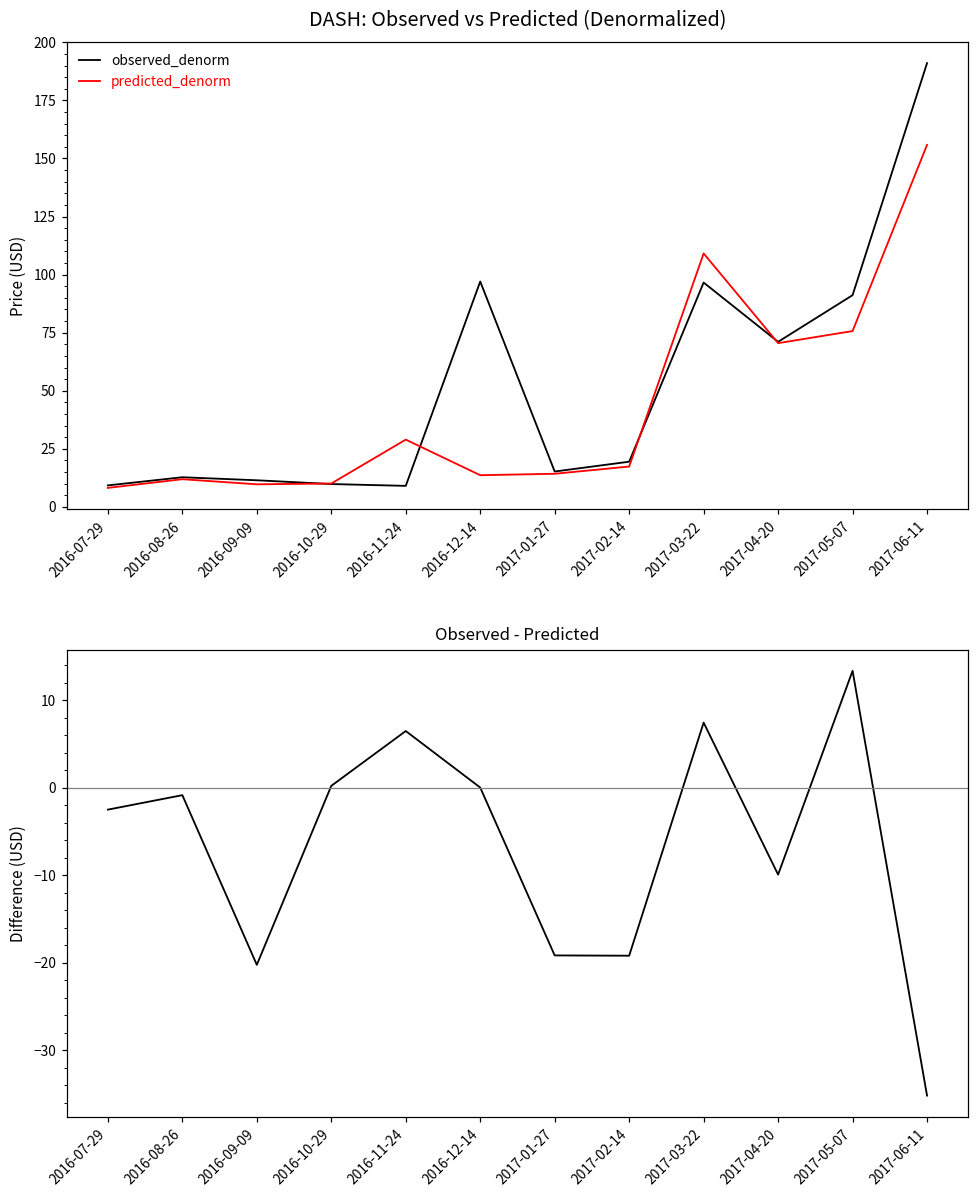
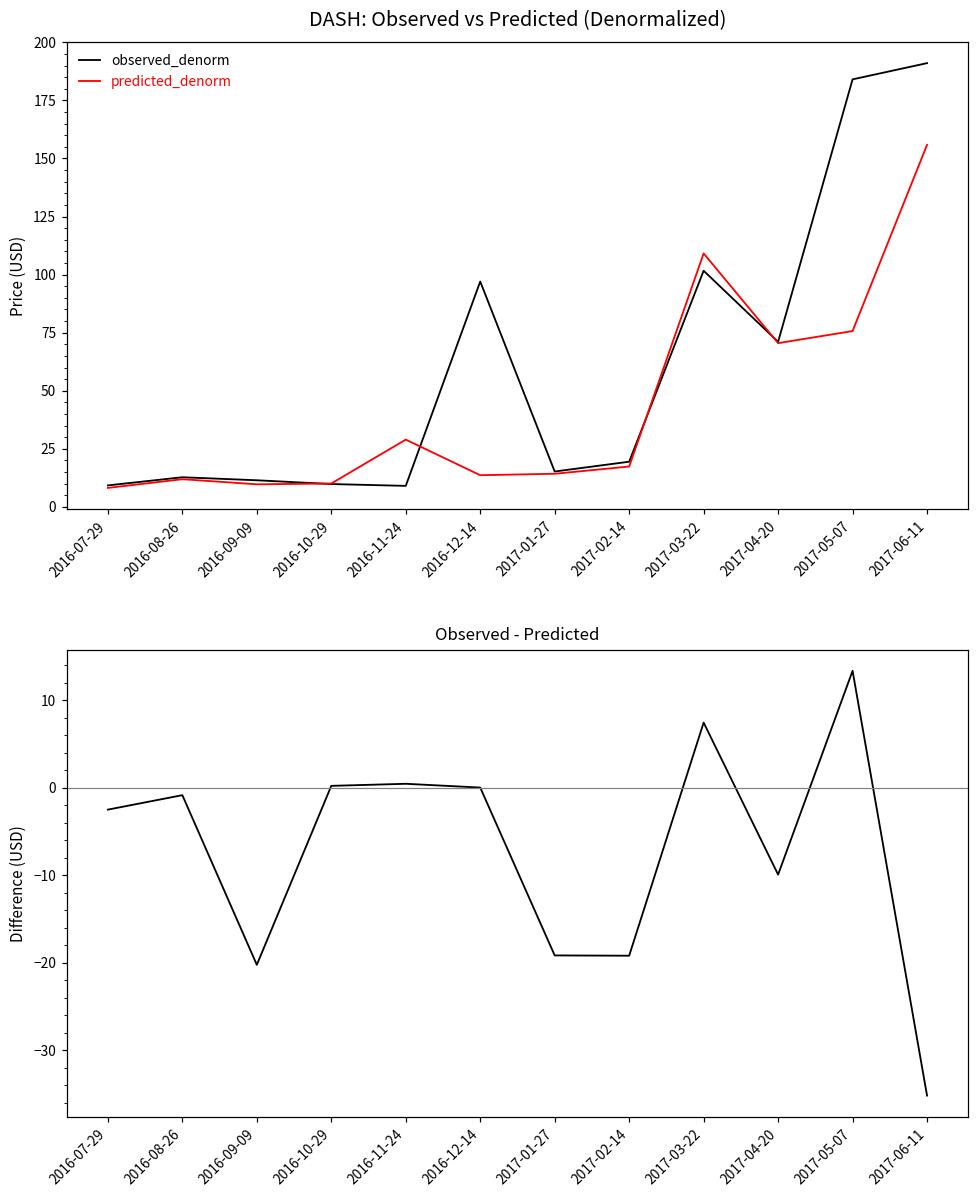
DASH: Observed vs Predicted (Denormalized), observed_denorm, 2017-03-22: 97 -> 102
DASH: Observed vs Predicted (Denormalized), observed_denorm, 2017-05-07: 91 -> 184
Observed - Predicted, 2016-11-24: 6 -> 0
